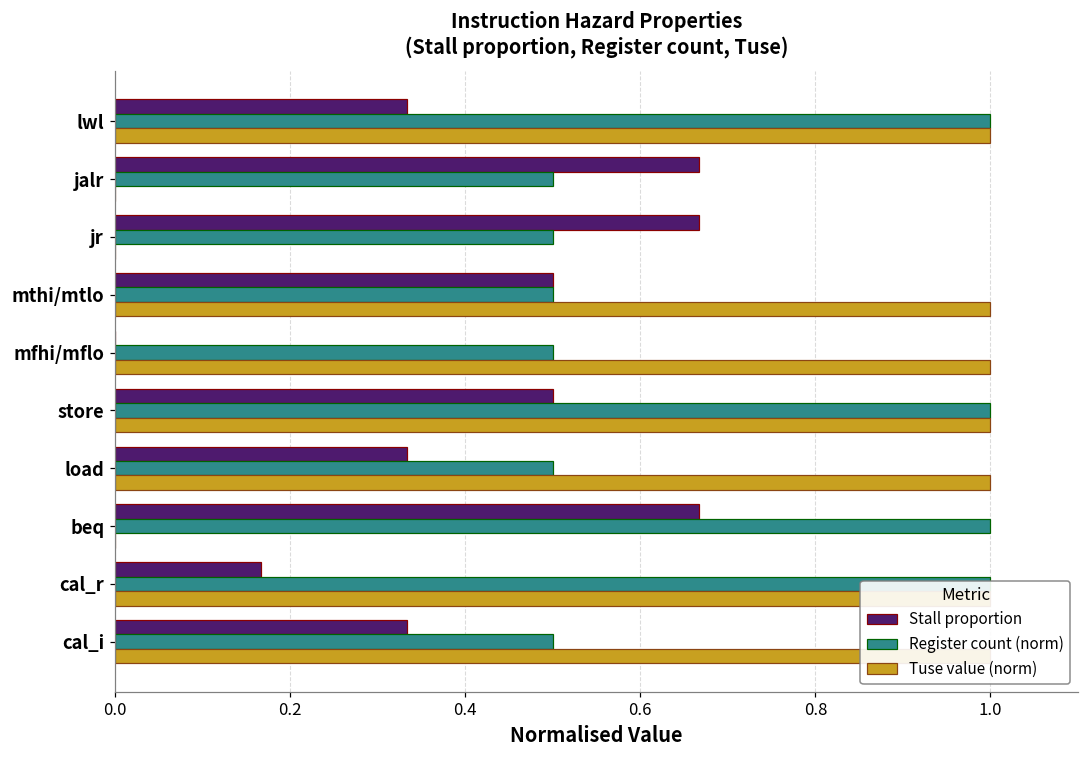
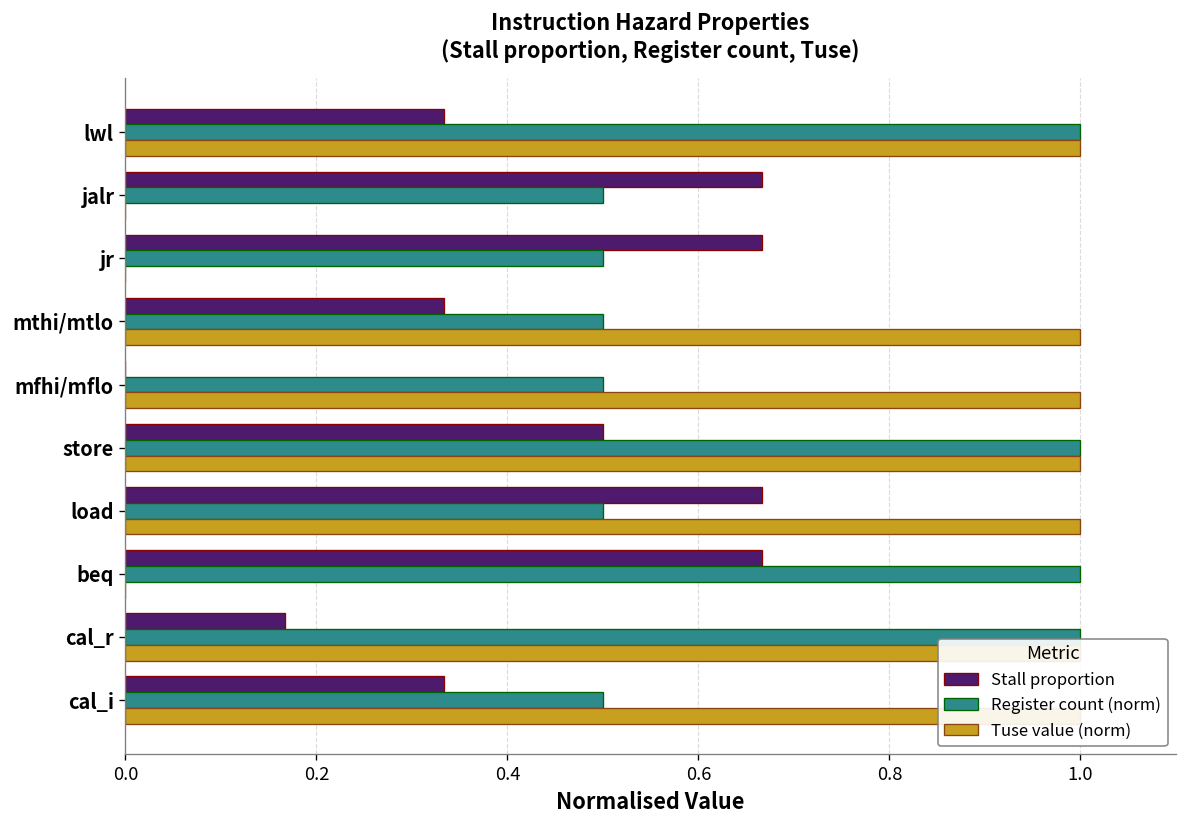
Stall proportion, mthi/mtlo: 0.50 -> 0.33
Stall proportion, load: 0.33 -> 0.67
